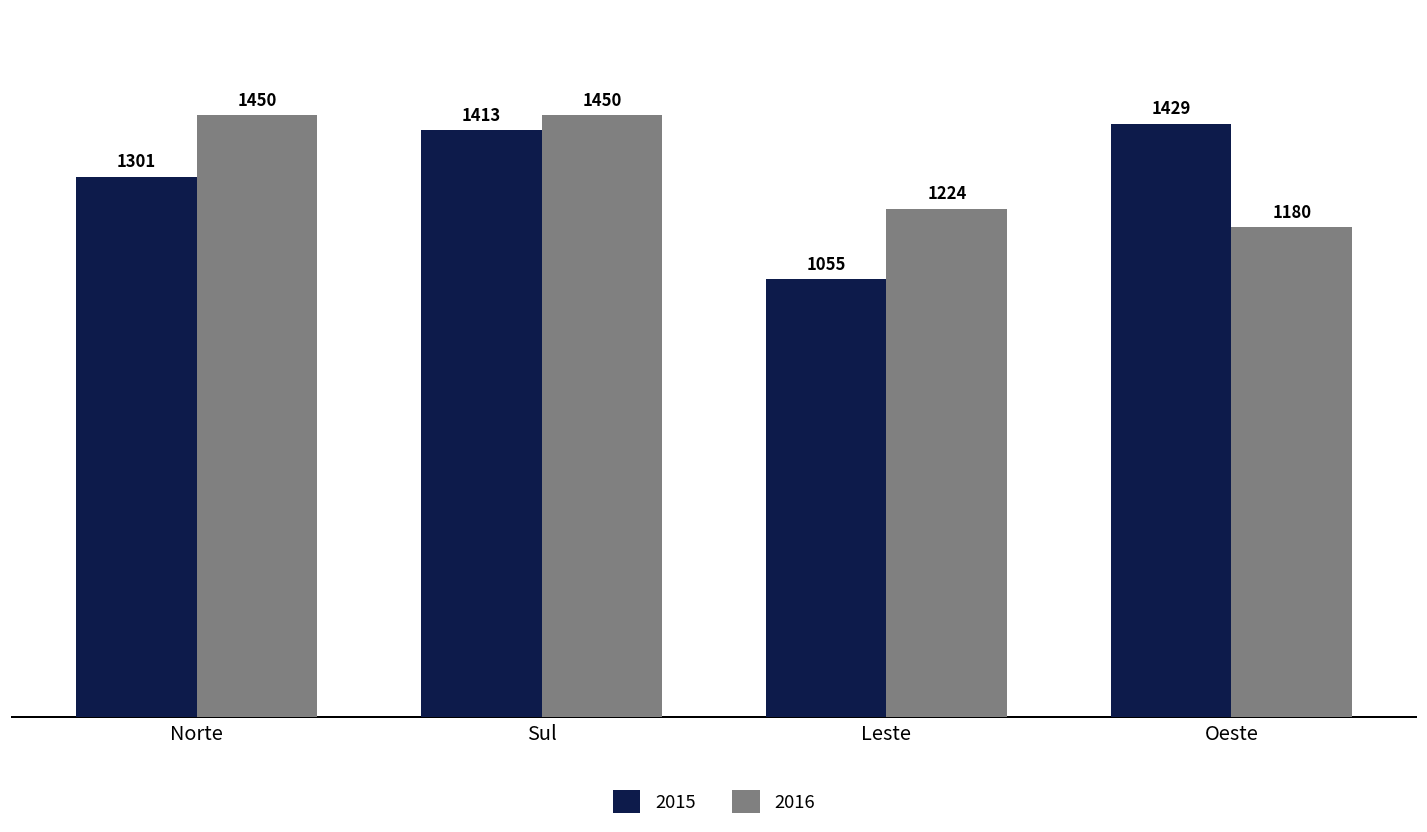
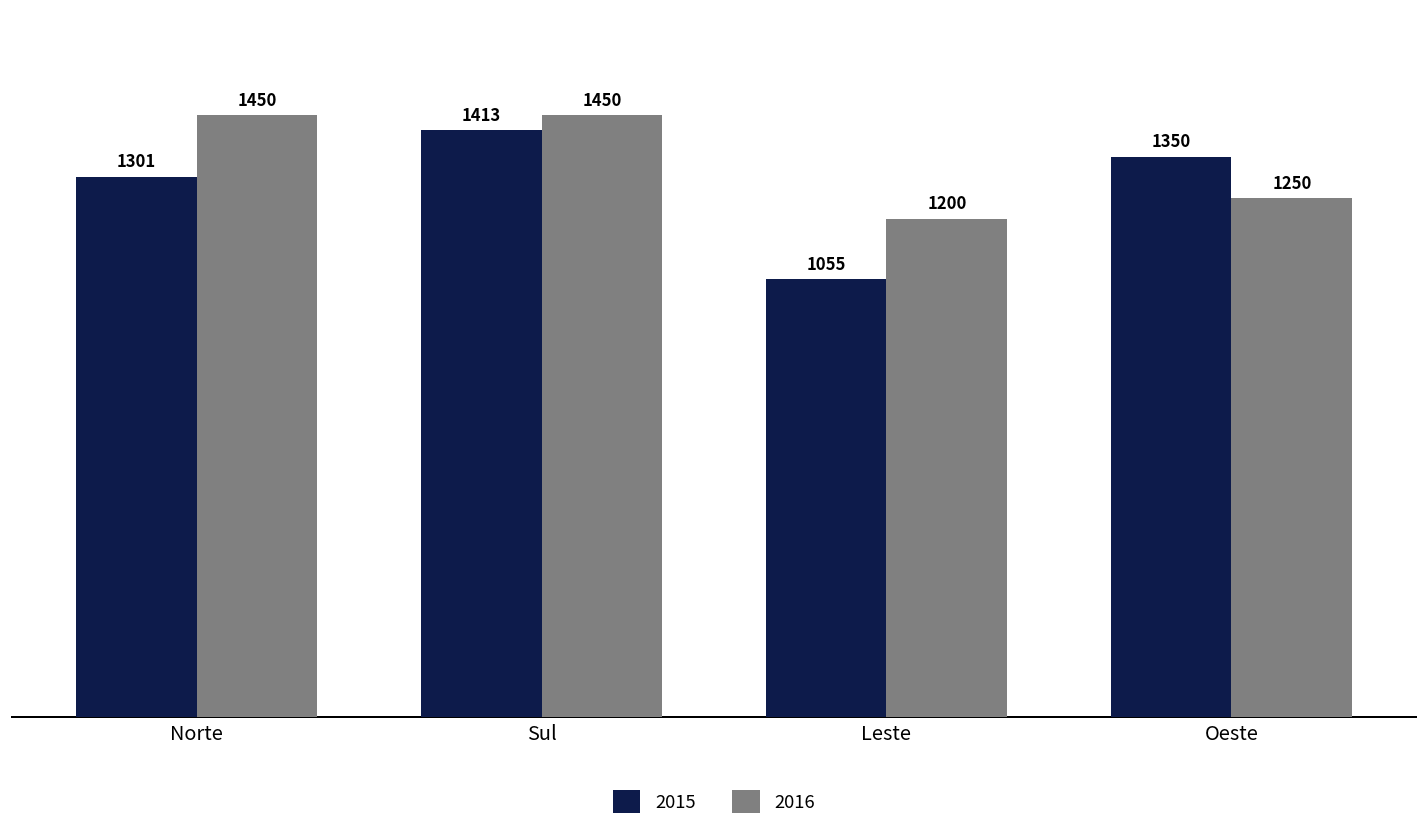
2016, Leste: 1224 -> 1200
2015, Oeste: 1429 -> 1350
2016, Oeste: 1180 -> 1250
